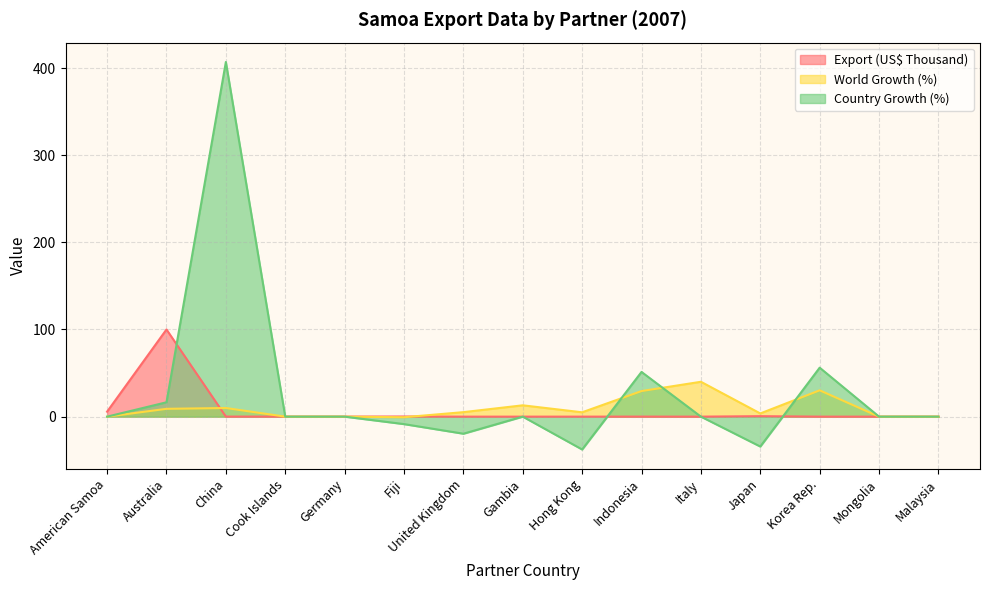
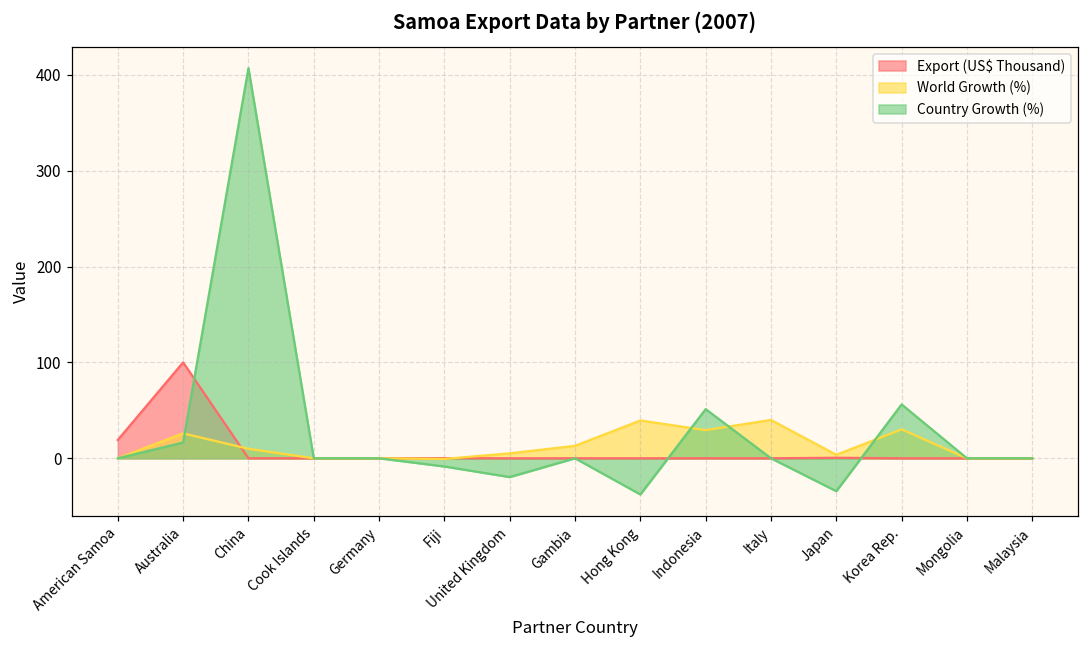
Export (US$ Thousand), American Samoa: 10 -> 20
World Growth (%), Australia: 10 -> 30
World Growth (%), Hong Kong: 0 -> 40
